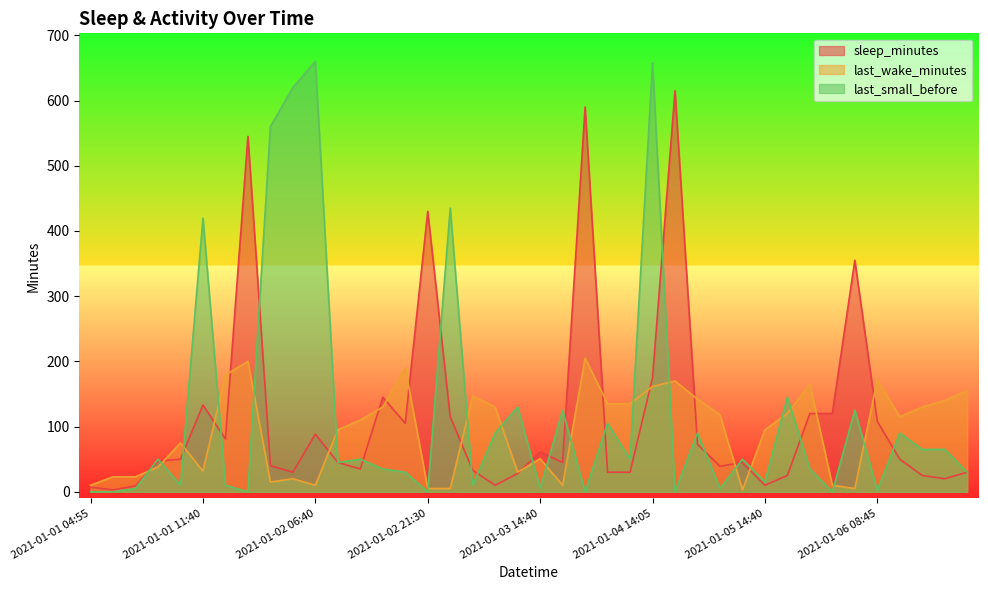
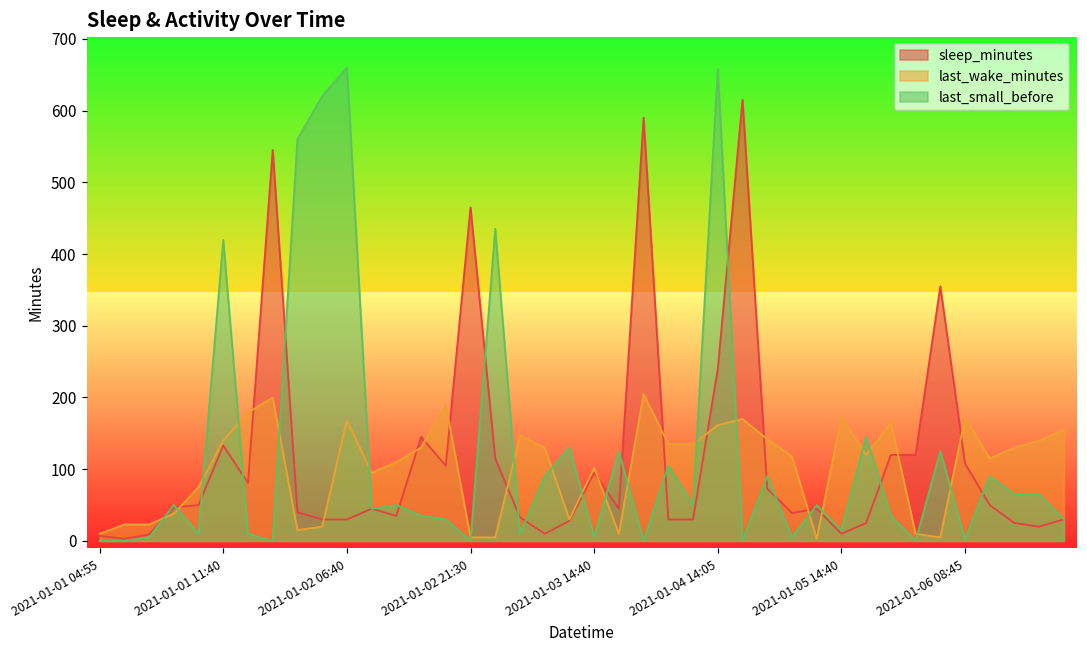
last_wake_minutes, 2021-01-01 11:40: 30 -> 140
sleep_minutes, 2021-01-02 06:40: 90 -> 30
last_wake_minutes, 2021-01-02 06:40: 10 -> 170
sleep_minutes, 2021-01-02 21:30: 430 -> 470
sleep_minutes, 2021-01-03 14:40: 60 -> 100
last_wake_minutes, 2021-01-03 14:40: 50 -> 100
sleep_minutes, 2021-01-04 14:05: 180 -> 240
last_wake_minutes, 2021-01-05 14:40: 100 -> 170
